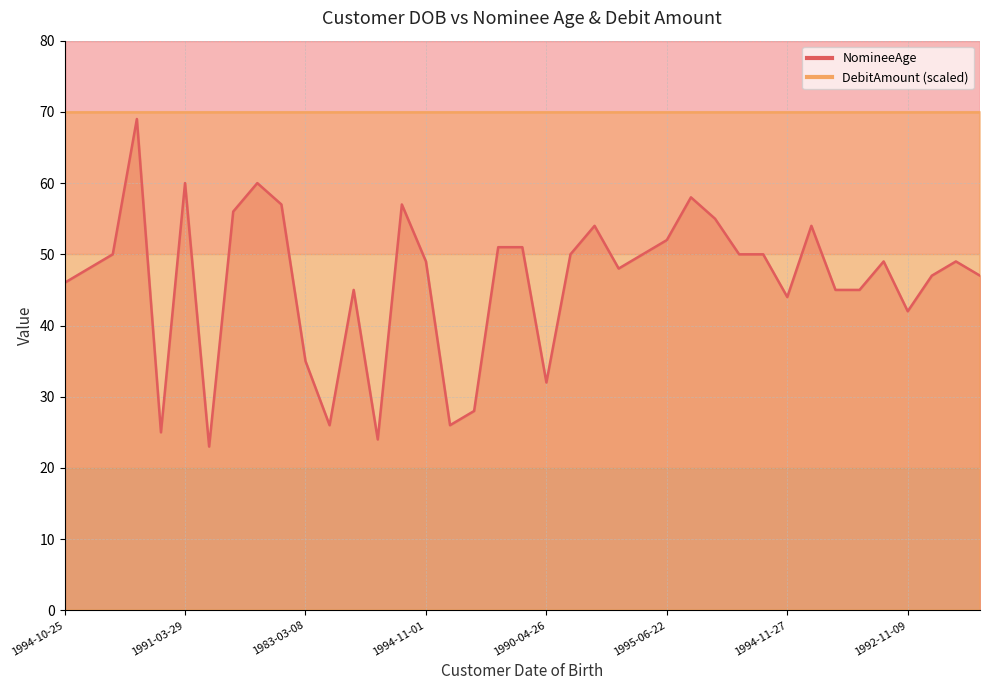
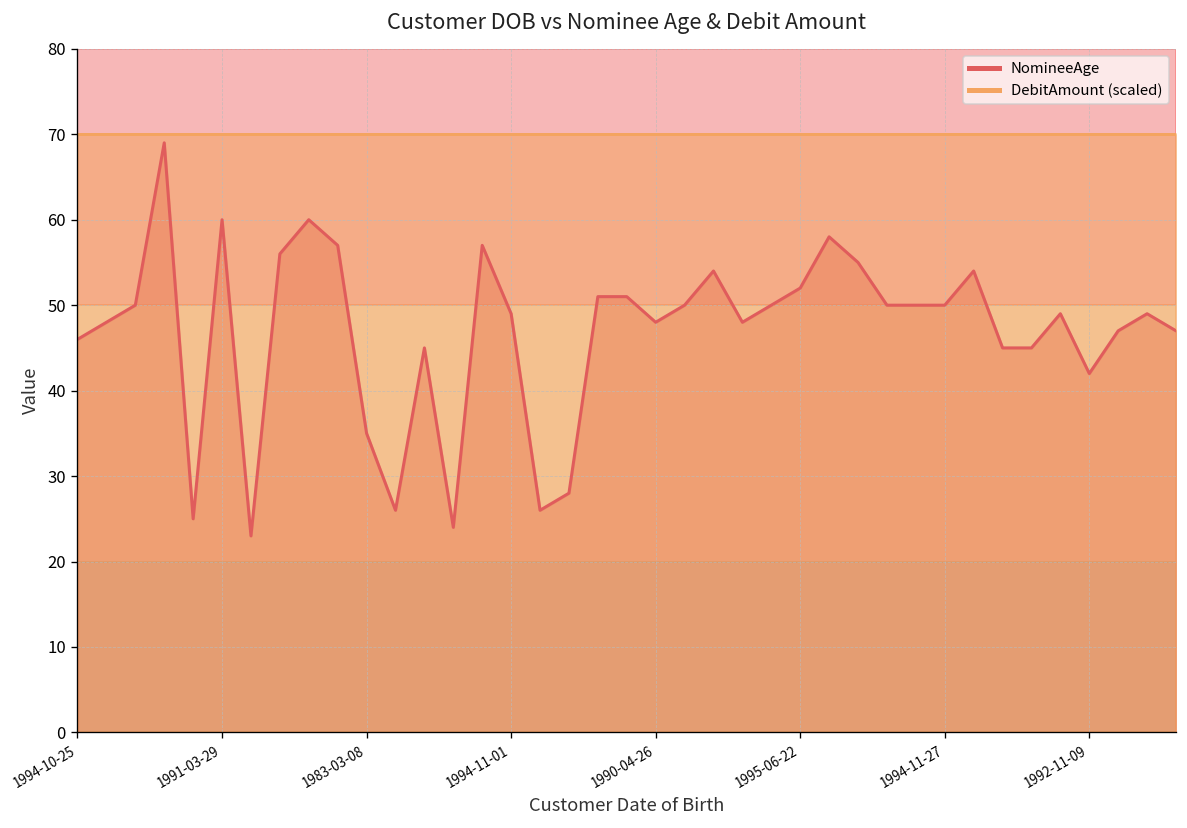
NomineeAge, 1990-04-26: 32 -> 48
NomineeAge, 1994-11-27: 44 -> 50
